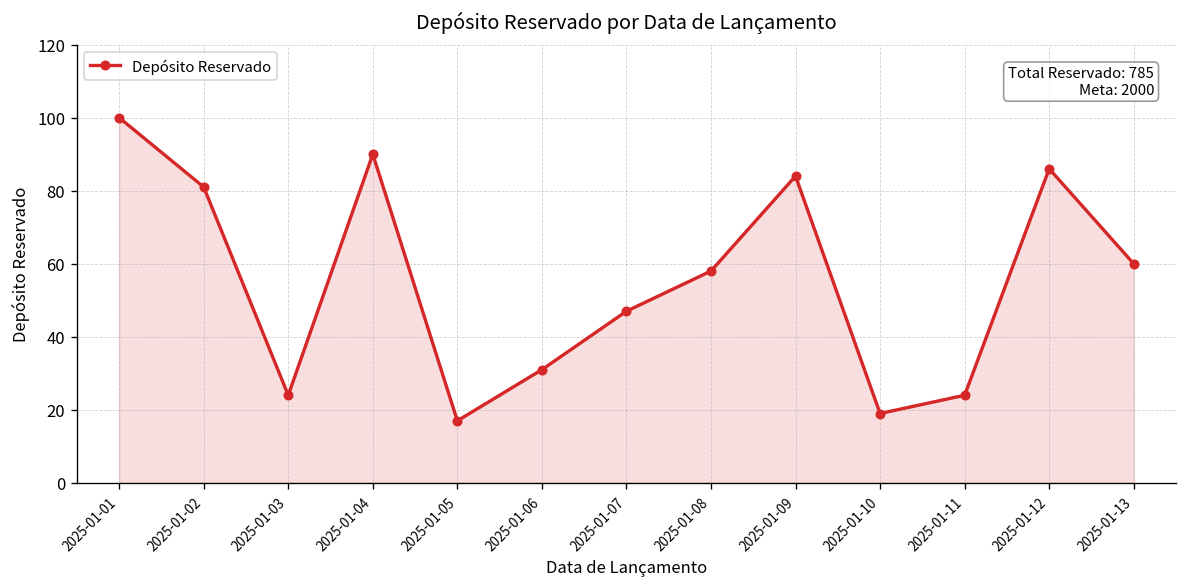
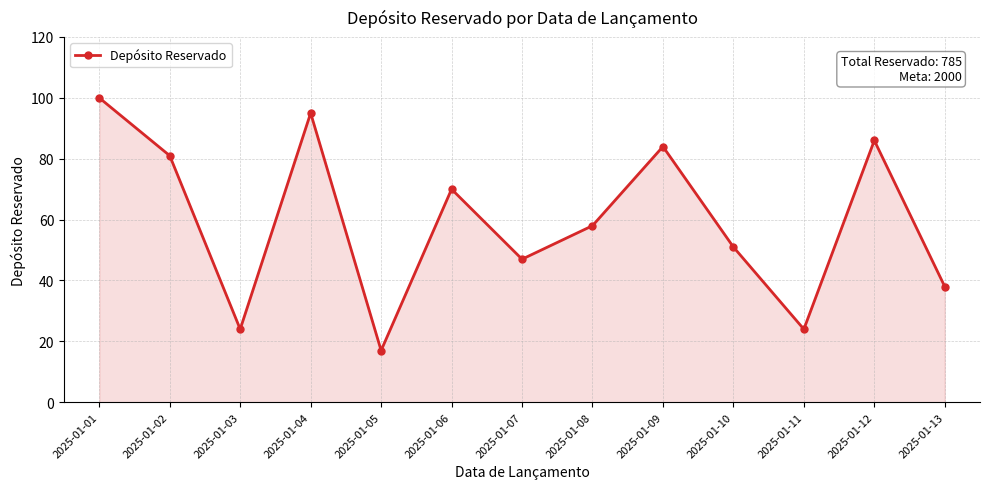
2025-01-04: 90 -> 95
2025-01-06: 31 -> 70
2025-01-10: 19 -> 51
2025-01-13: 60 -> 38
